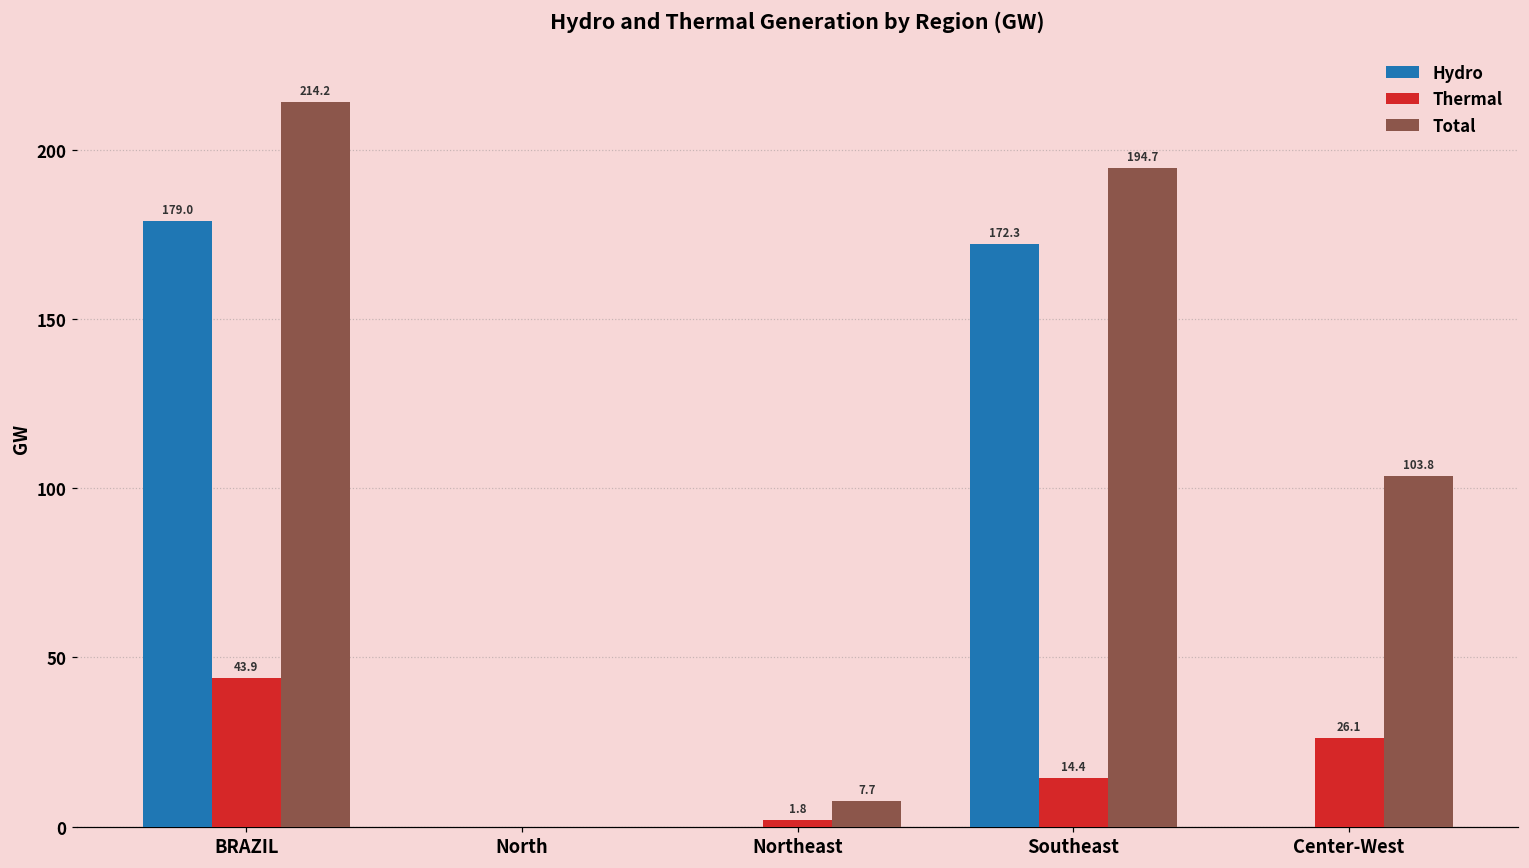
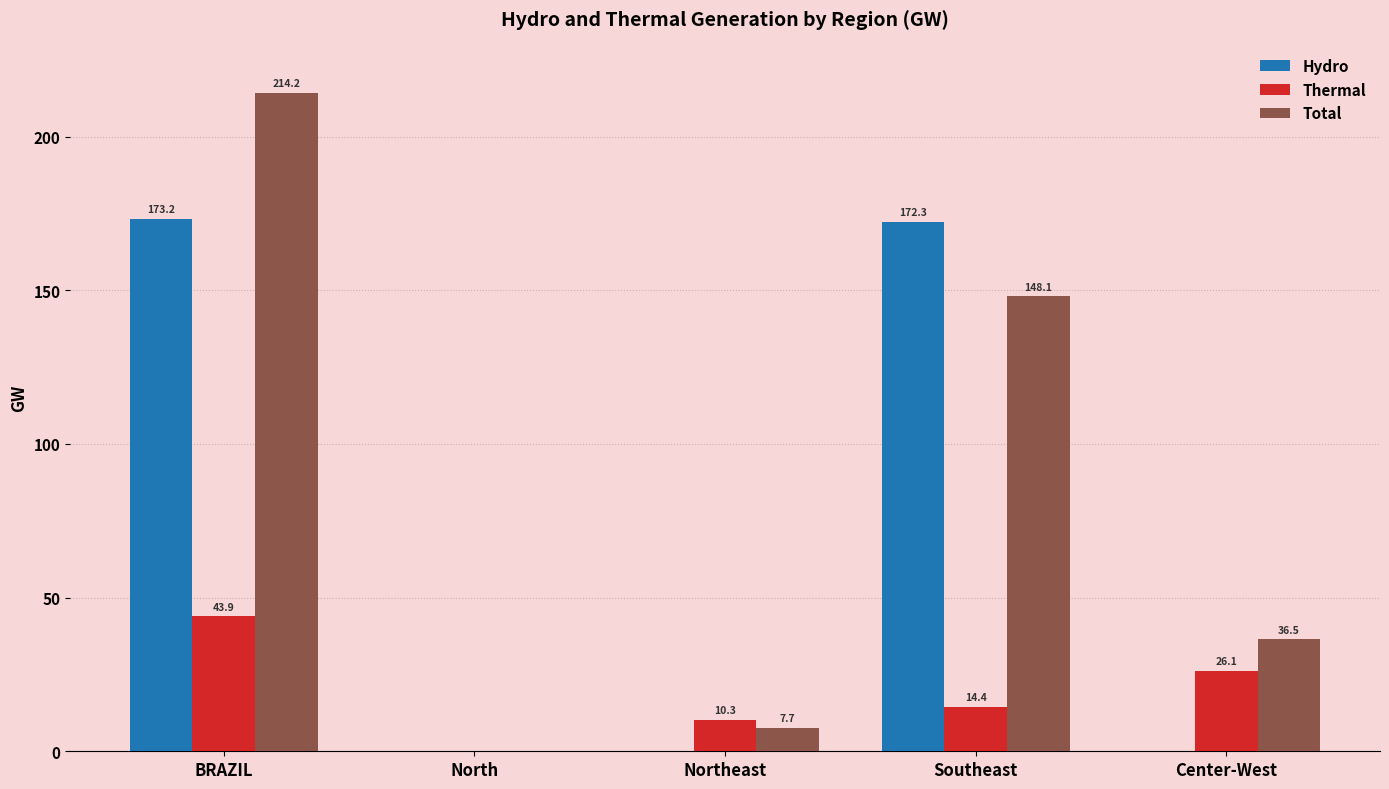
Hydro, BRAZIL: 179.0 -> 173.2
Thermal, Northeast: 1.8 -> 10.3
Total, Southeast: 194.7 -> 148.1
Total, Center-West: 103.8 -> 36.5
